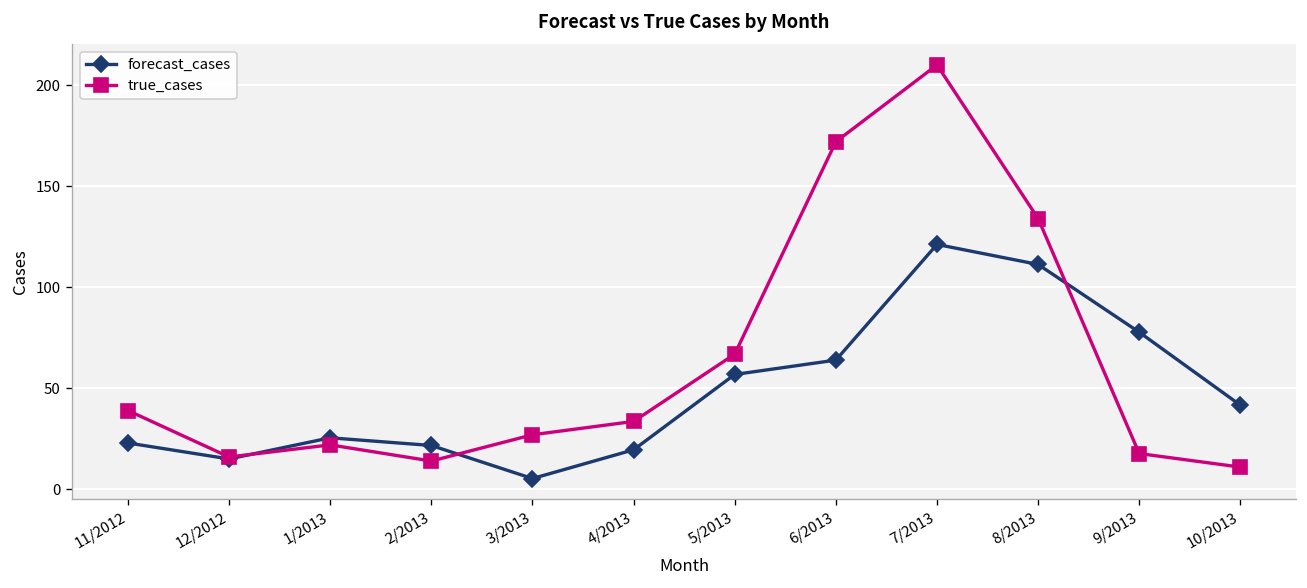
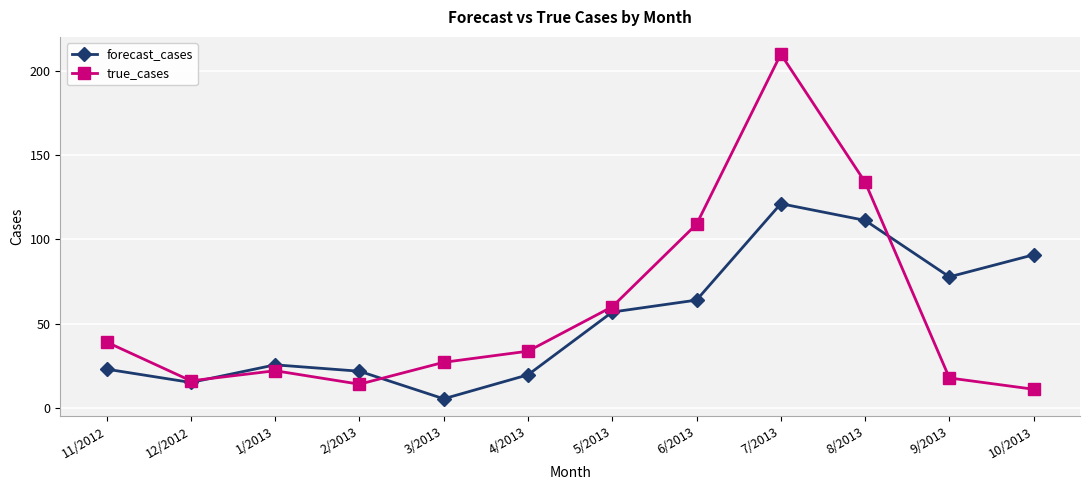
true_cases, 5/2013: 67 -> 60
true_cases, 6/2013: 172 -> 109
forecast_cases, 10/2013: 42 -> 91
